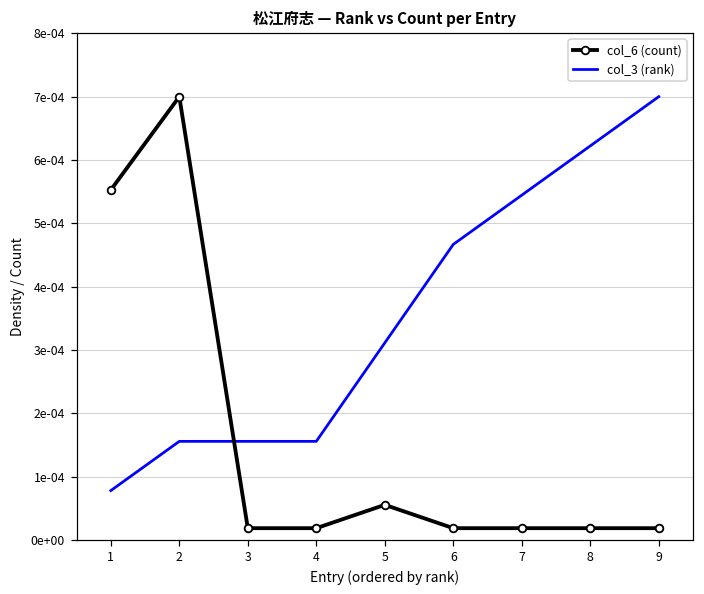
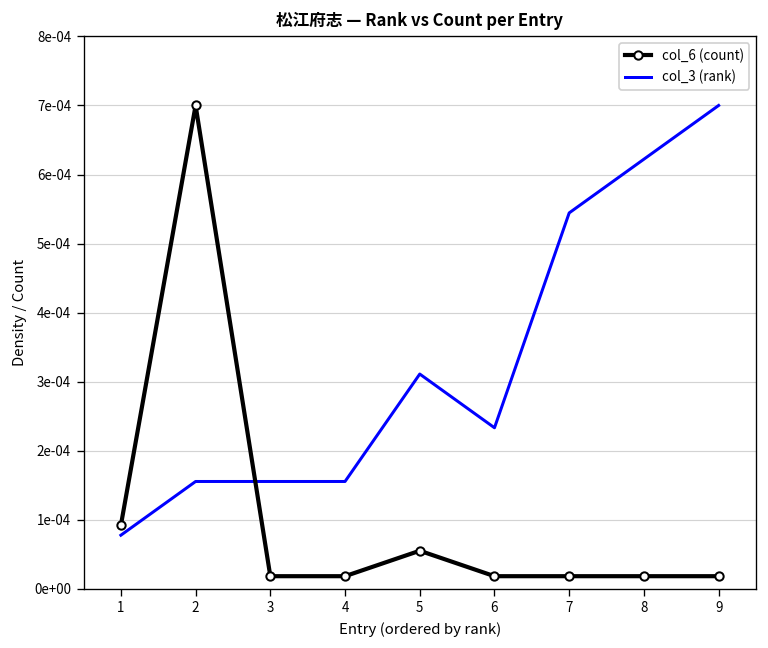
col_6 (count), 1: 0.00055 -> 0.00009
col_3 (rank), 6: 0.00047 -> 0.00023
